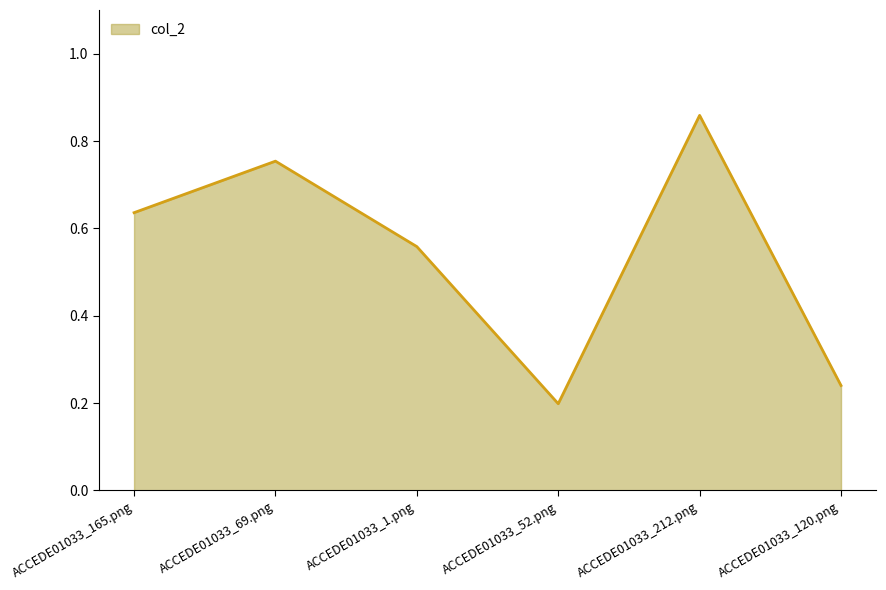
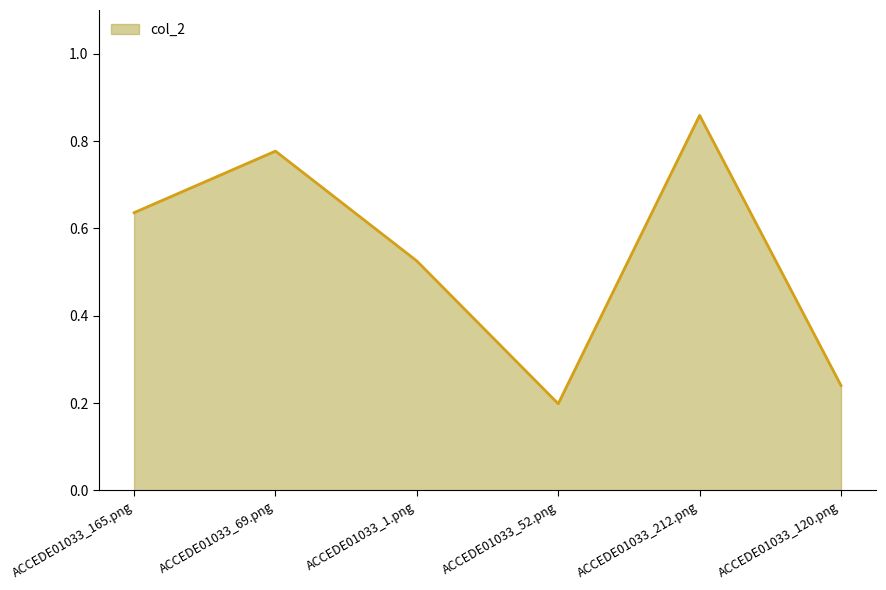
ACCEDE01033_69.png: 0.75 -> 0.78
ACCEDE01033_1.png: 0.56 -> 0.53
